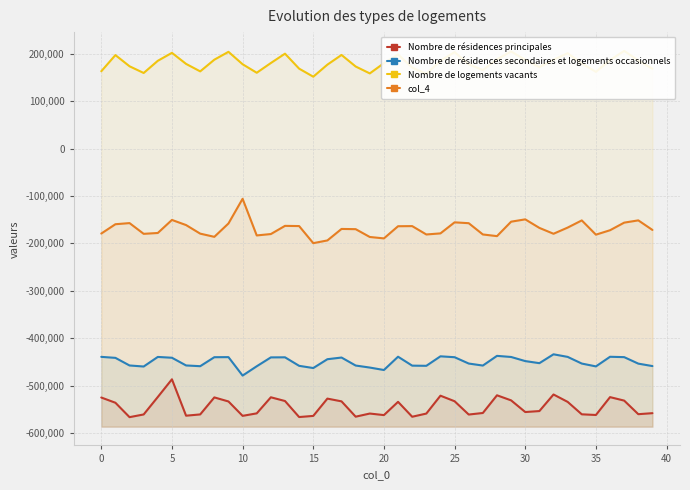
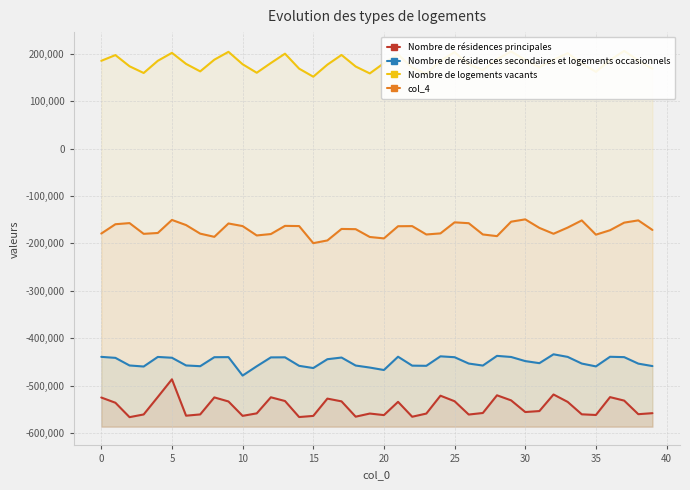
Nombre de logements vacants, 0: 160,000 -> 190,000
col_4, 10: -110,000 -> -160,000
